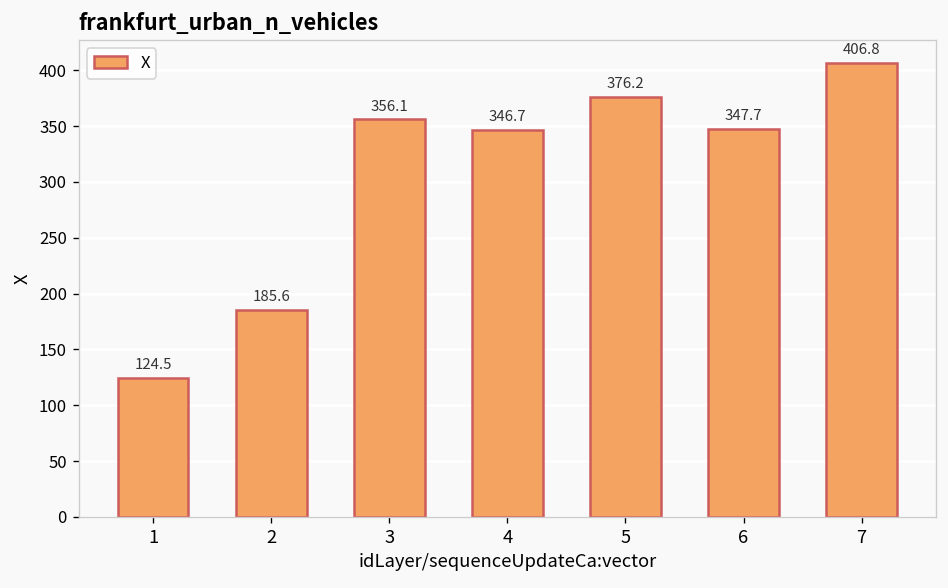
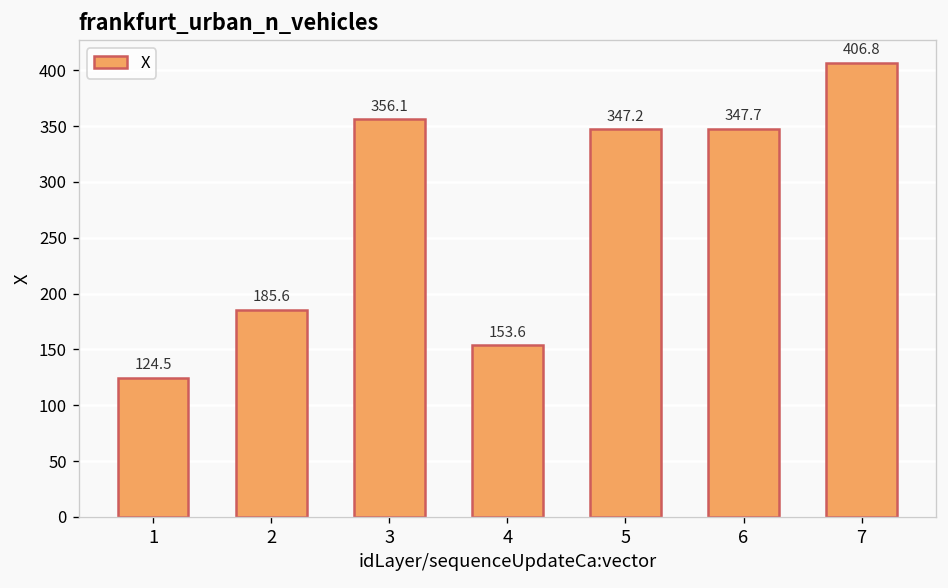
4: 346.7 -> 153.6
5: 376.2 -> 347.2
